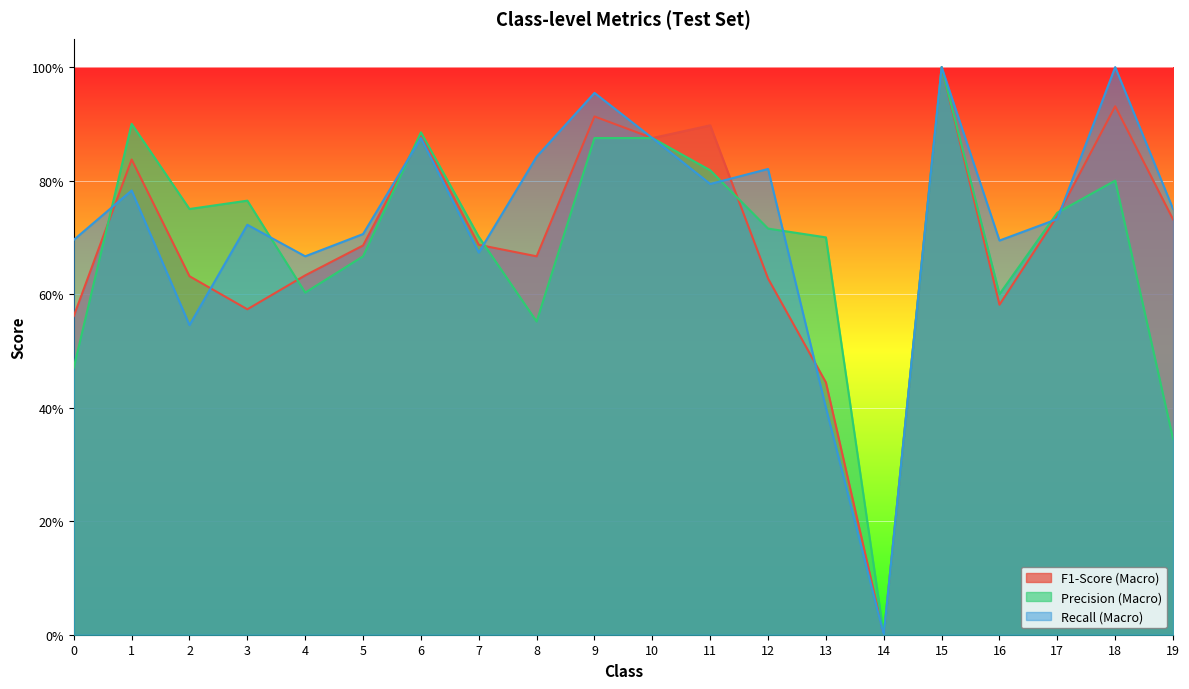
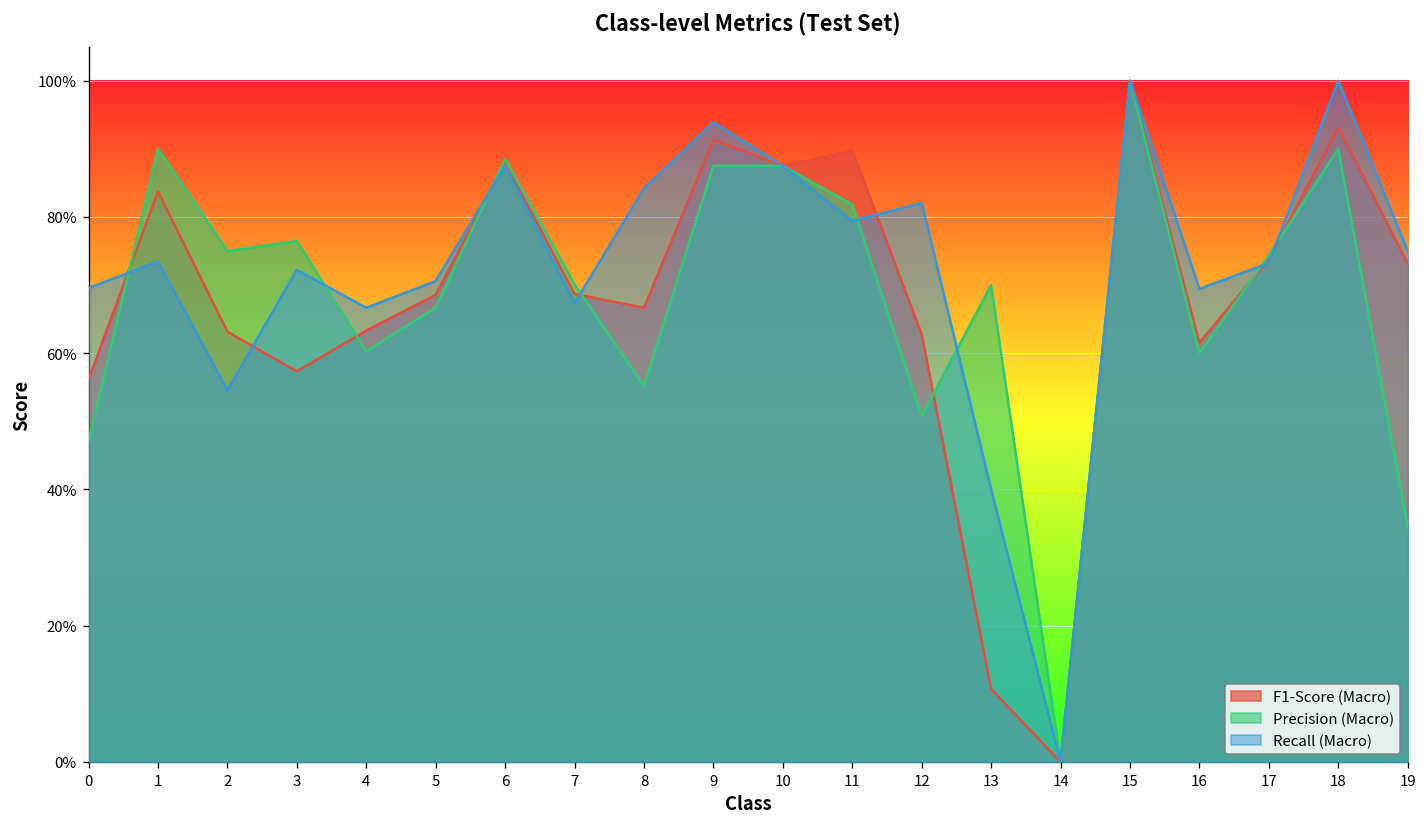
Recall (Macro), 1: 78% -> 73%
Recall (Macro), 9: 95% -> 94%
Precision (Macro), 12: 72% -> 51%
F1-Score (Macro), 13: 44% -> 11%
F1-Score (Macro), 16: 58% -> 62%
Precision (Macro), 18: 80% -> 90%
